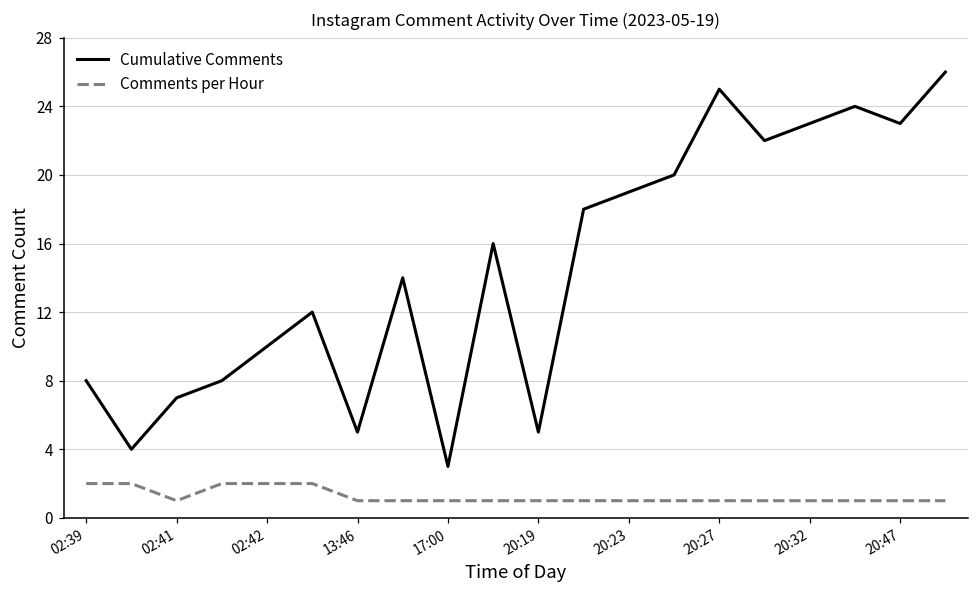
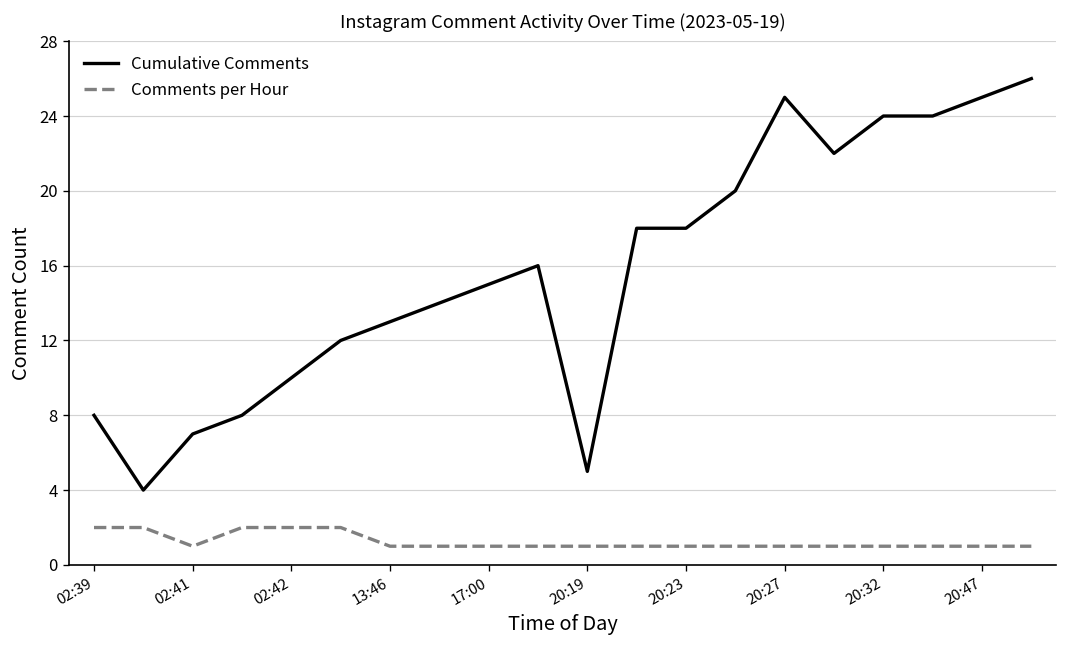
Cumulative Comments, 13:46: 5 -> 13
Cumulative Comments, 17:00: 3 -> 15
Cumulative Comments, 20:23: 19 -> 18
Cumulative Comments, 20:32: 23 -> 24
Cumulative Comments, 20:47: 23 -> 25
